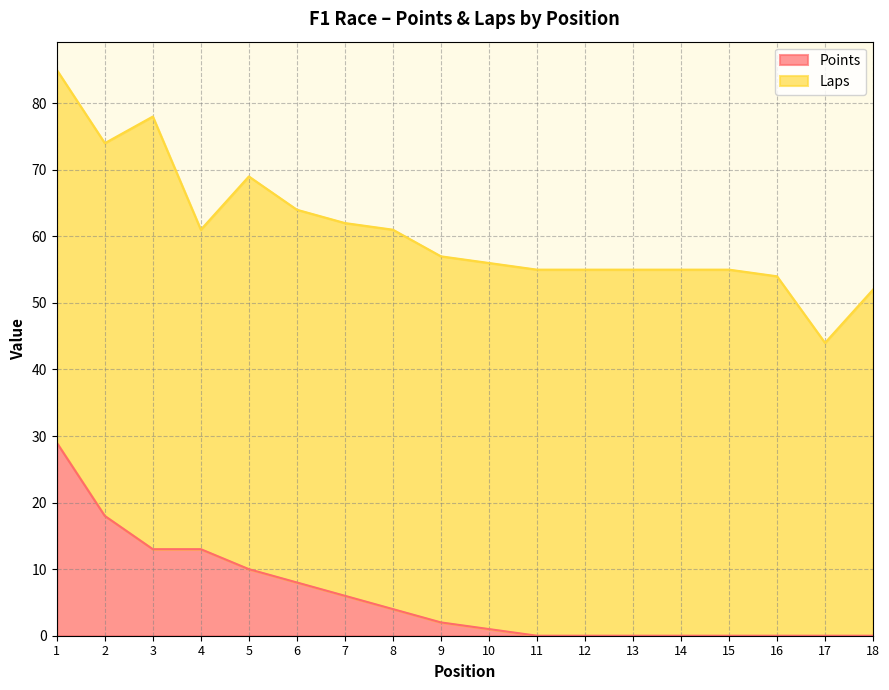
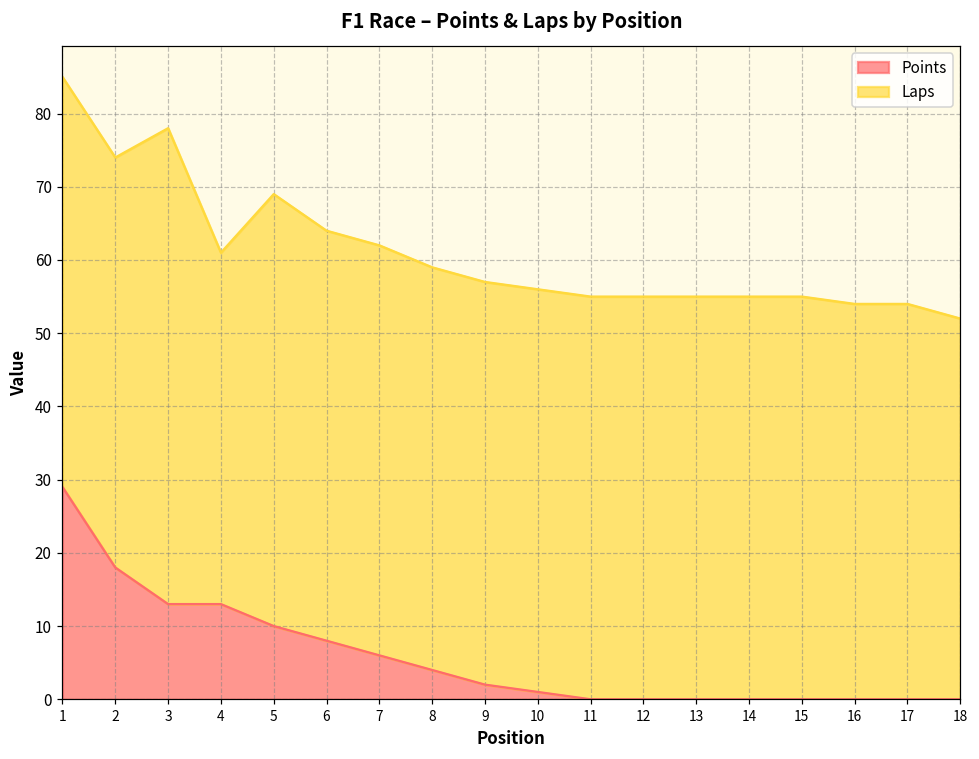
Laps, 8: 57 -> 55
Laps, 17: 44 -> 54
